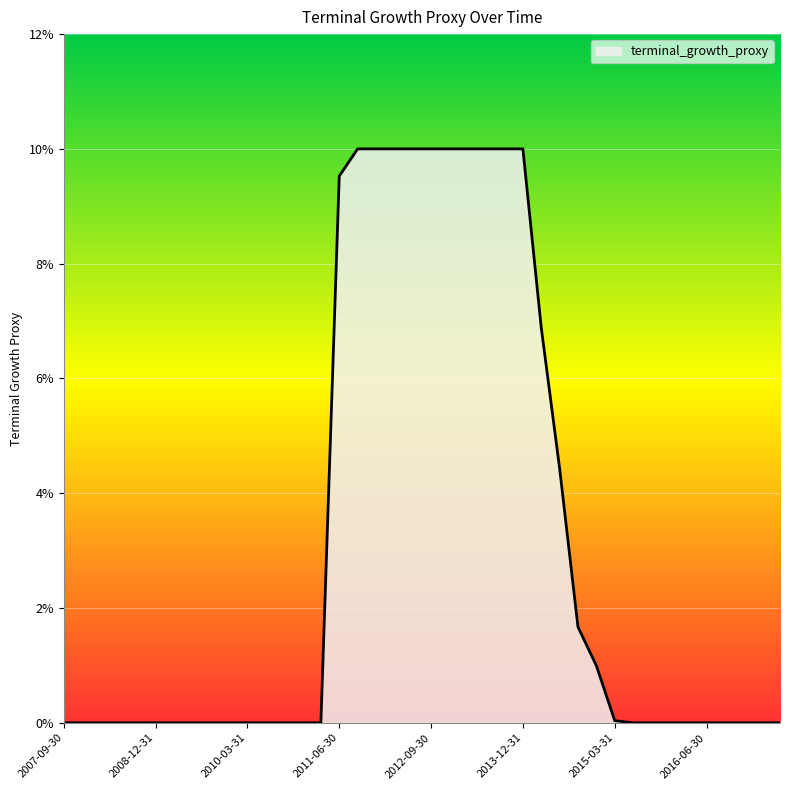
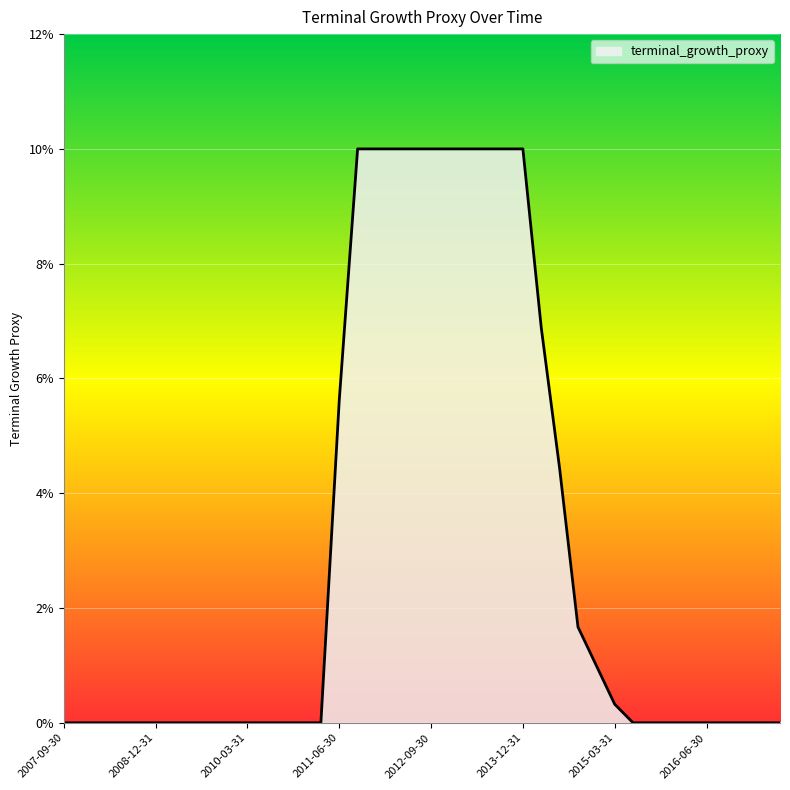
2011-06-30: 9.5% -> 5.6%
2015-03-31: 0.0% -> 0.3%
